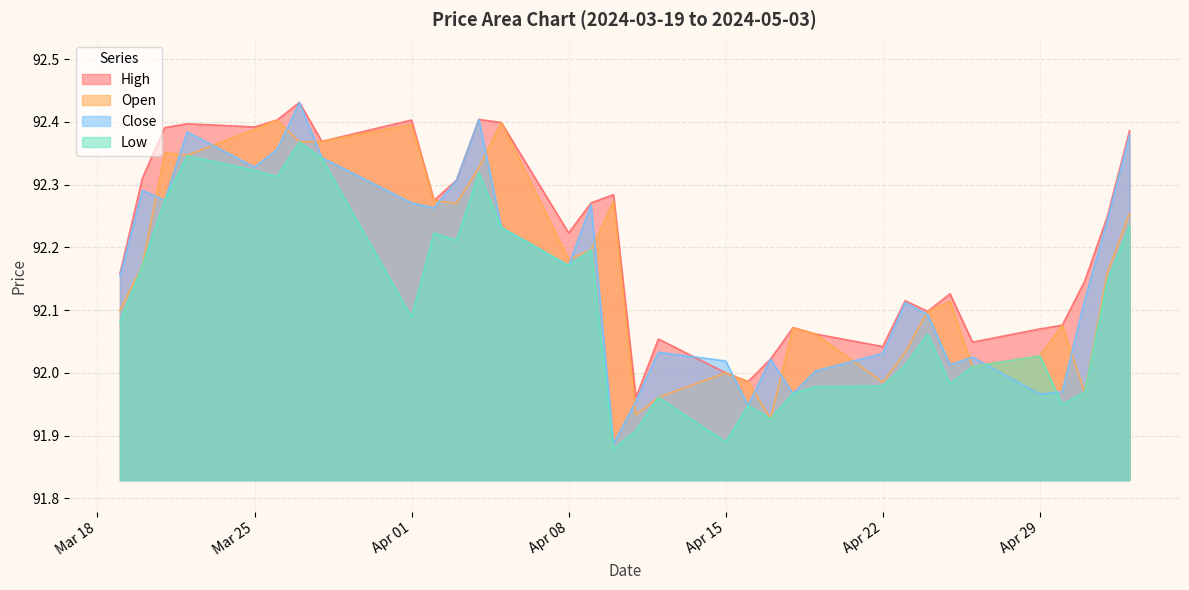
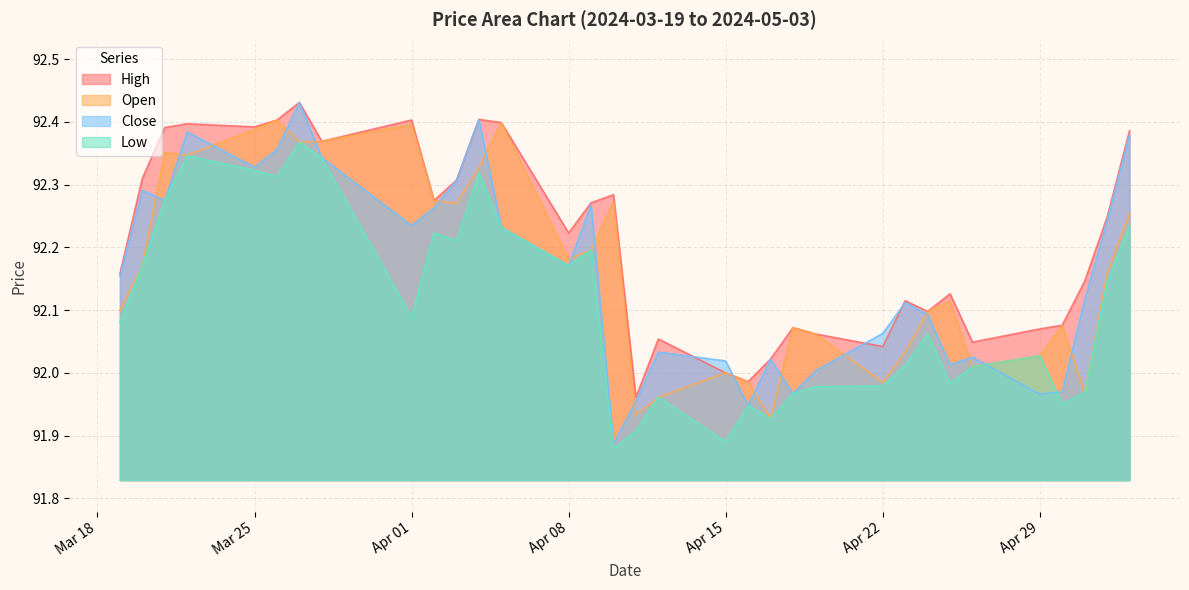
Close, Apr 01: 92.27 -> 92.24
Close, Apr 22: 92.03 -> 92.06
